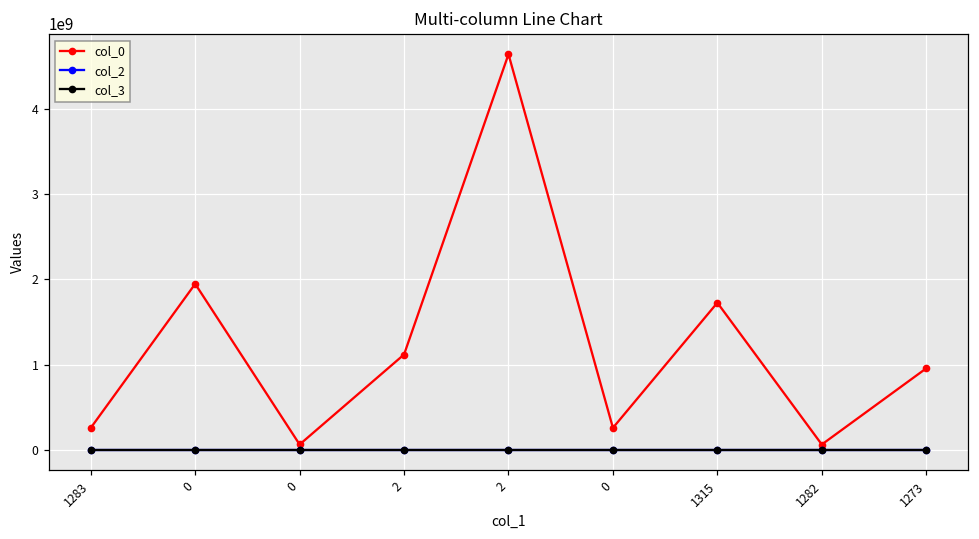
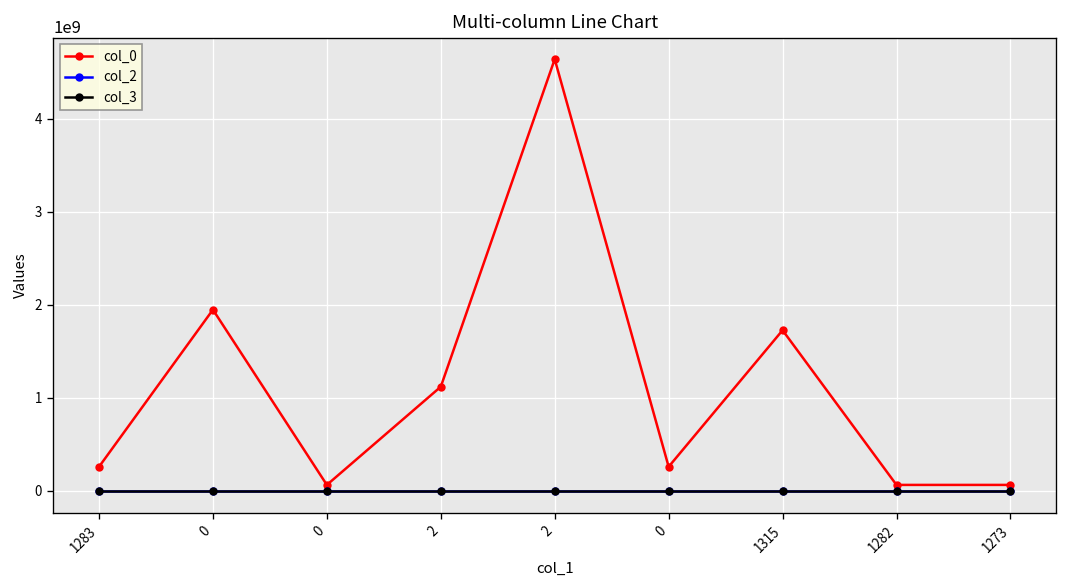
col_0, 1273: 1000000000 -> 100000000
